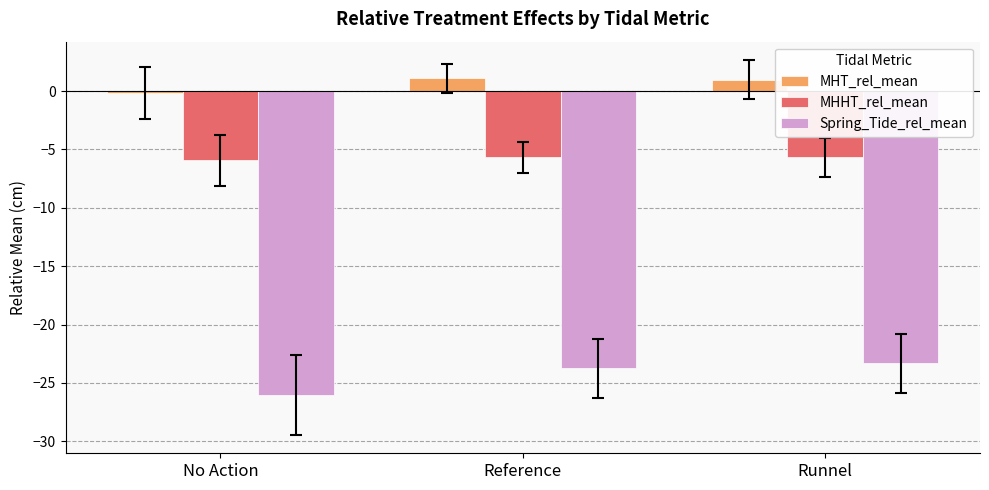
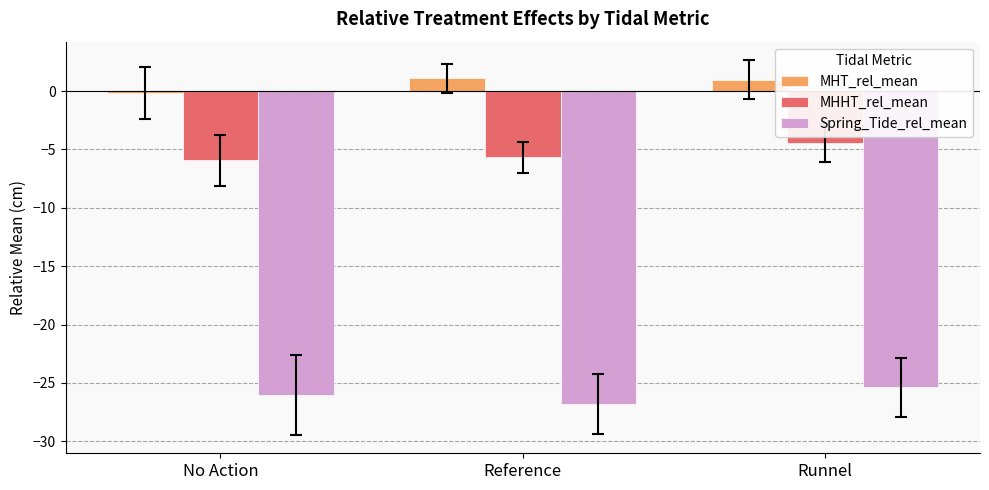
Spring_Tide_rel_mean, Reference: -23.8 -> -26.8
MHHT_rel_mean, Runnel: -5.7 -> -4.4
Spring_Tide_rel_mean, Runnel: -23.3 -> -25.4
